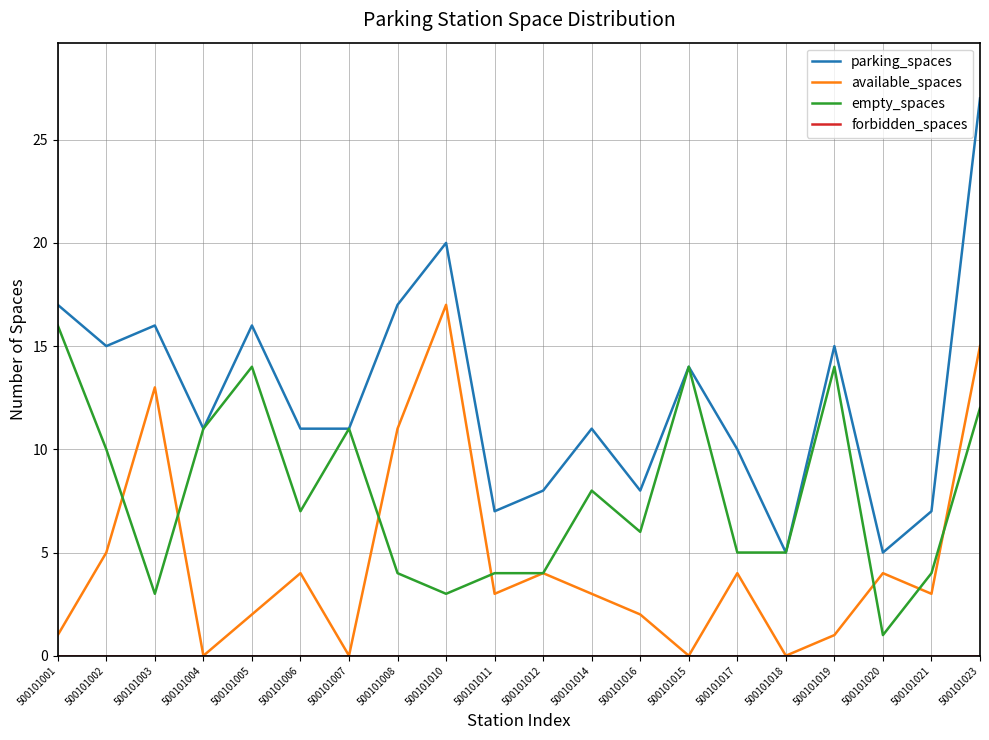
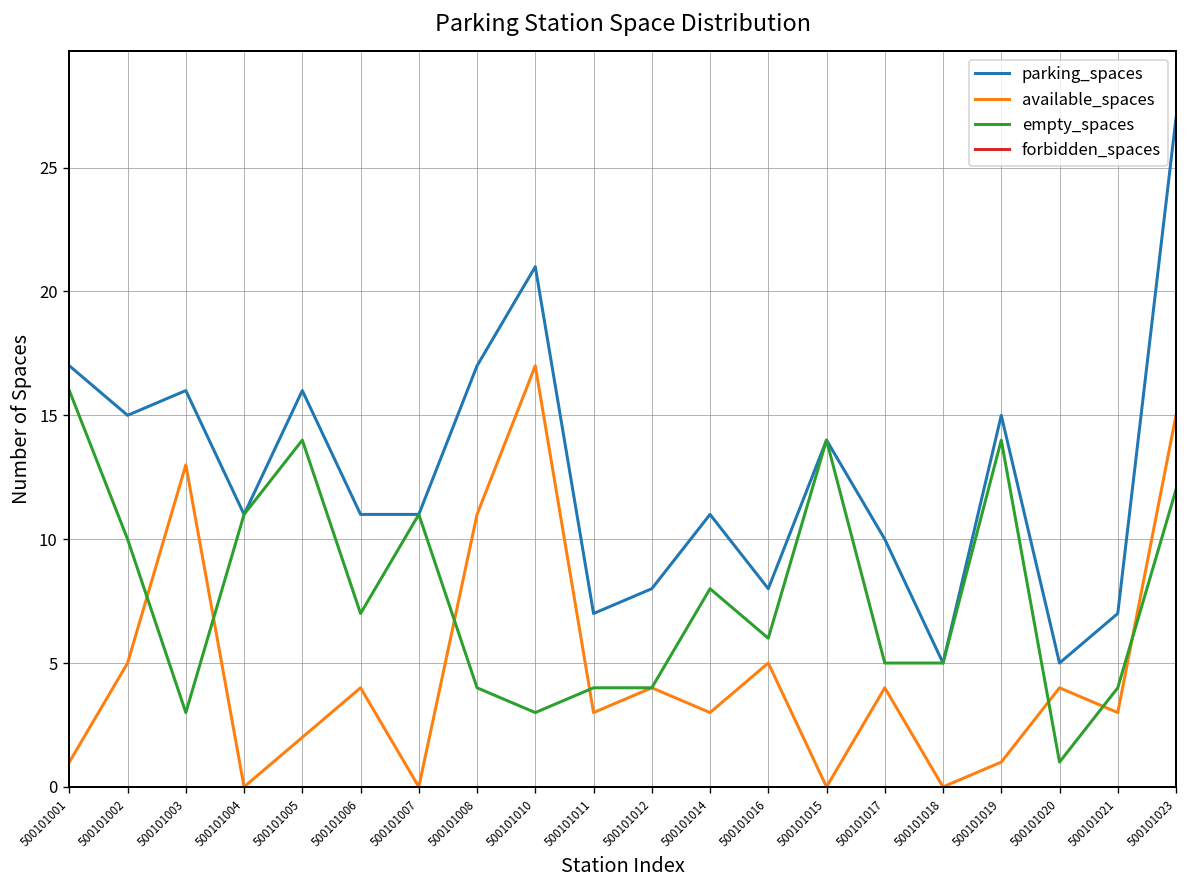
parking_spaces, 500101010: 20 -> 21
available_spaces, 500101016: 2 -> 5
